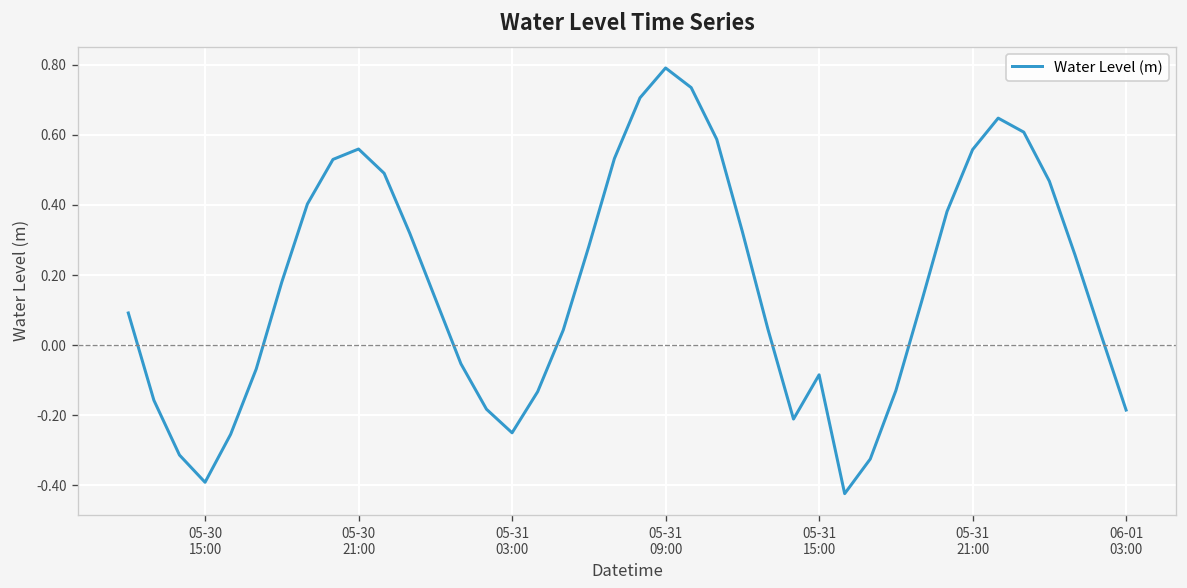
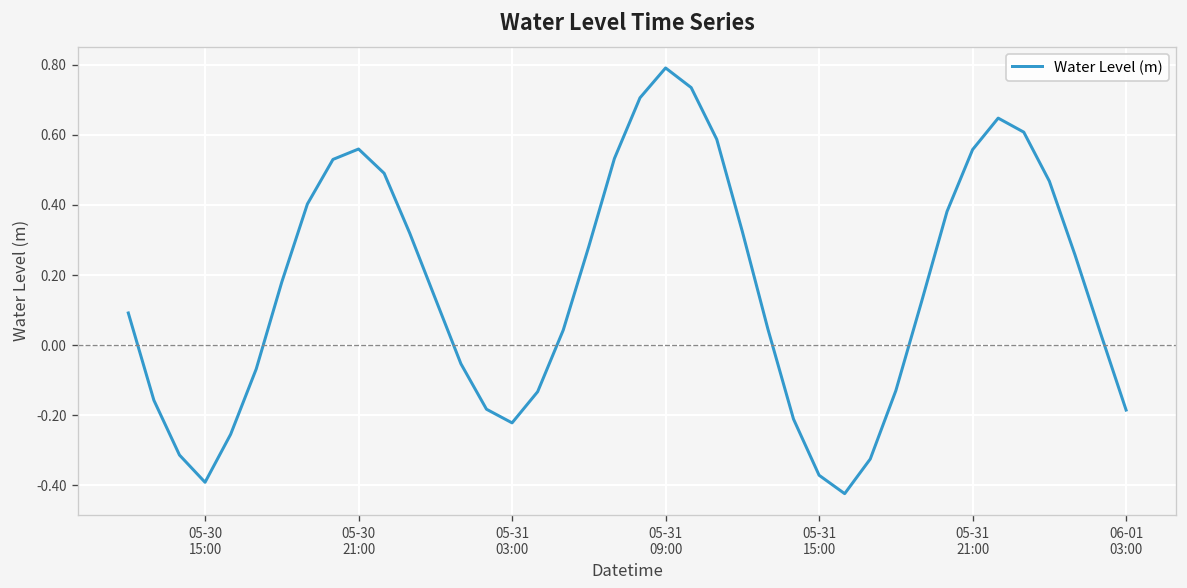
05-31 03:00: -0.25 -> -0.22
05-31 15:00: -0.08 -> -0.37
